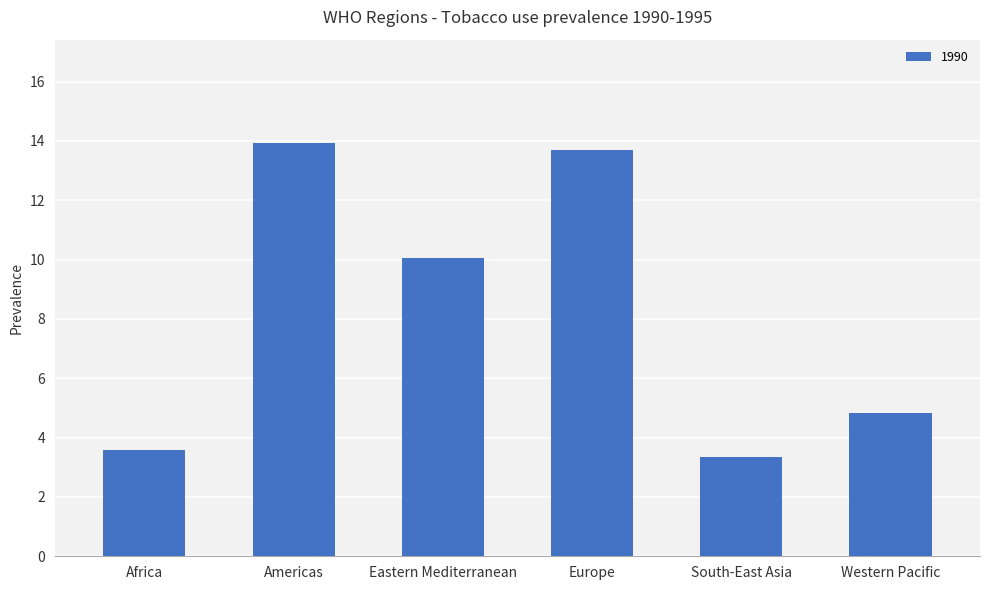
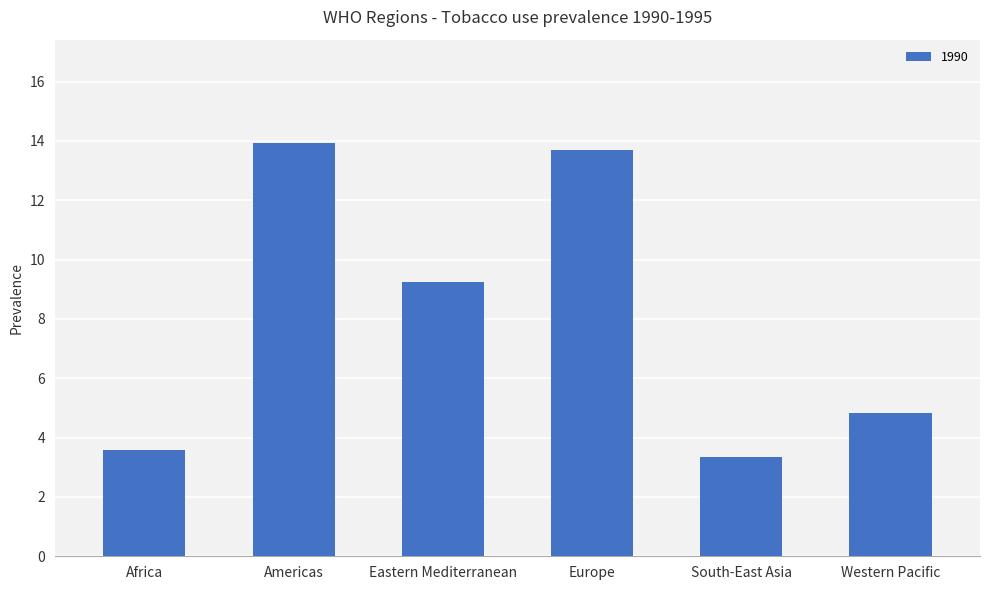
Eastern Mediterranean: 10.1 -> 9.2
